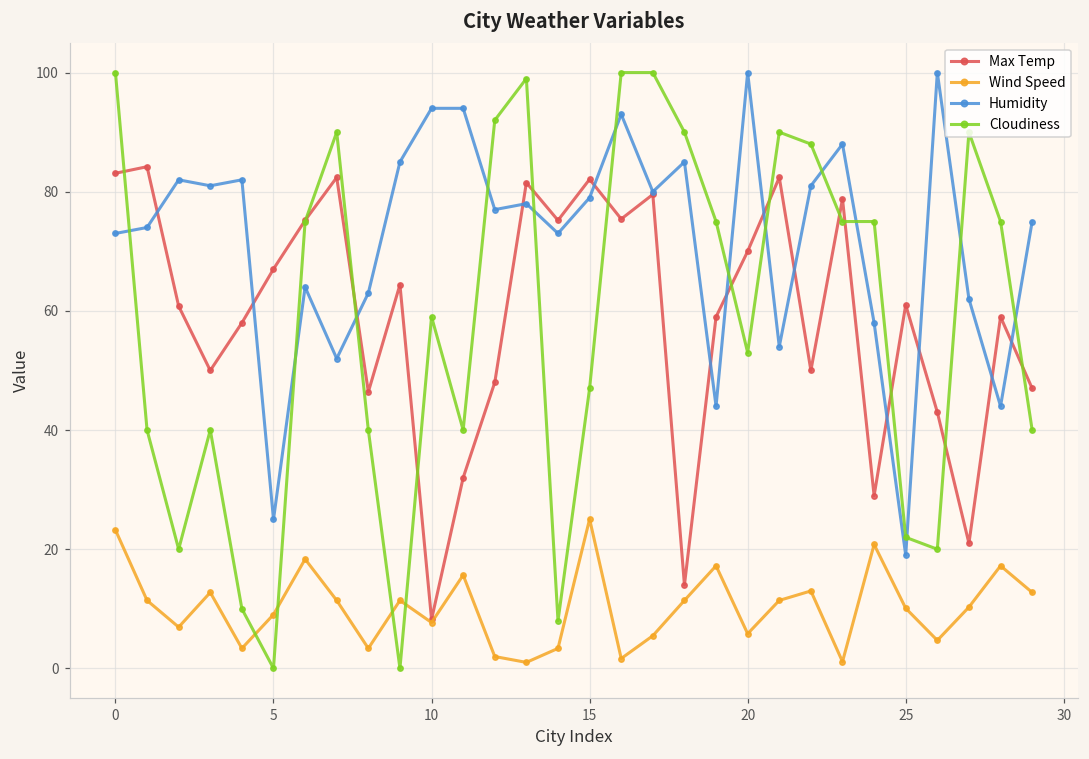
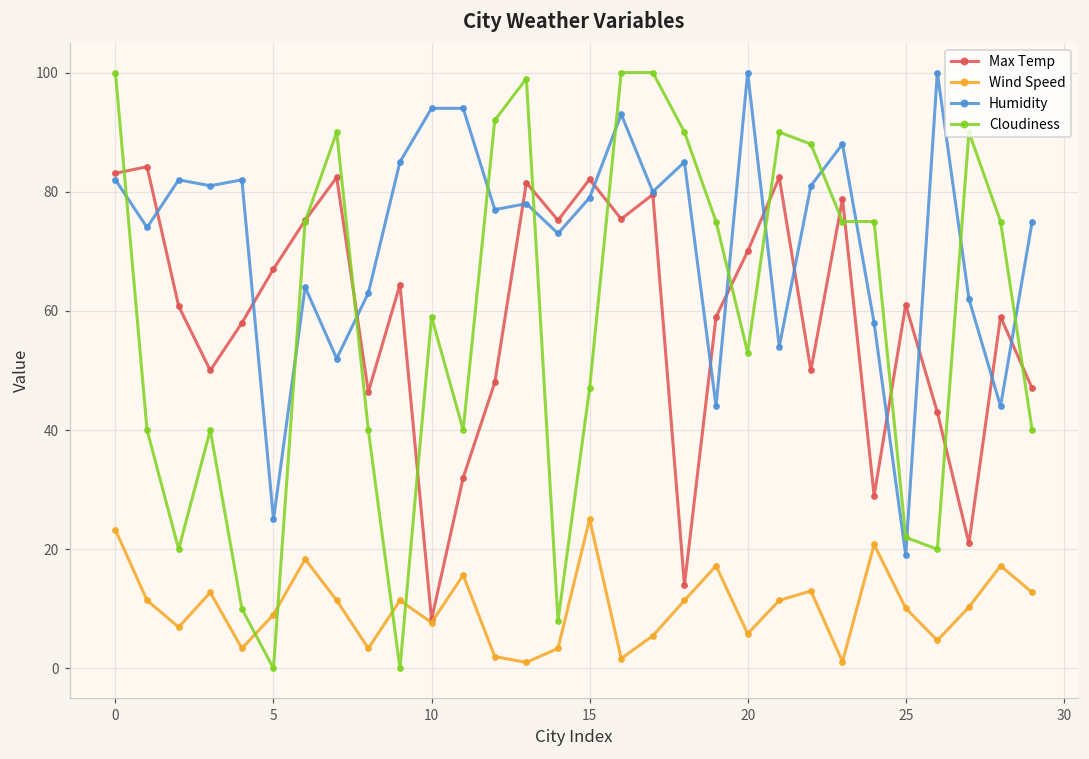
Humidity, 0: 73 -> 82
